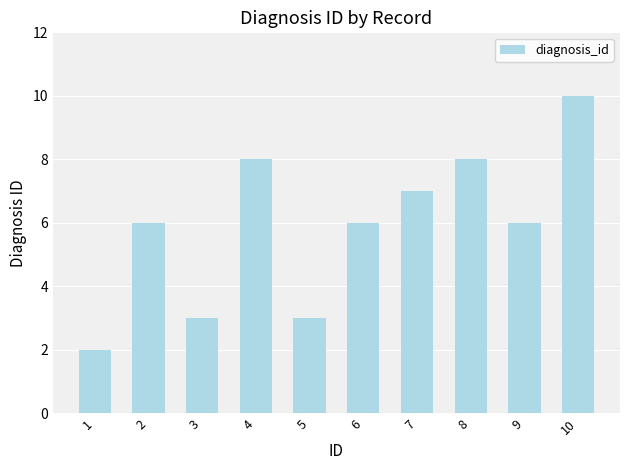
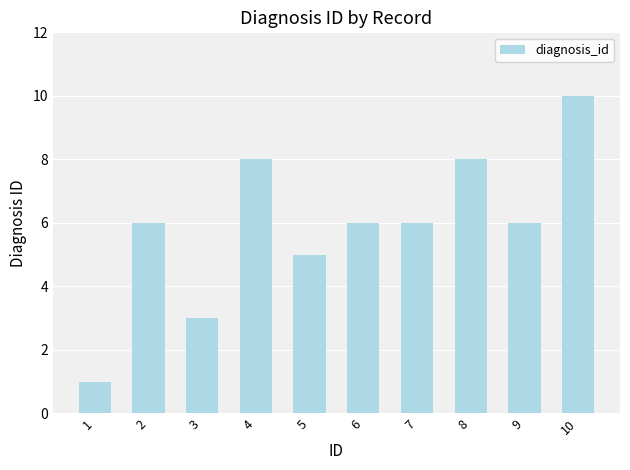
1: 2 -> 1
5: 3 -> 5
7: 7 -> 6
